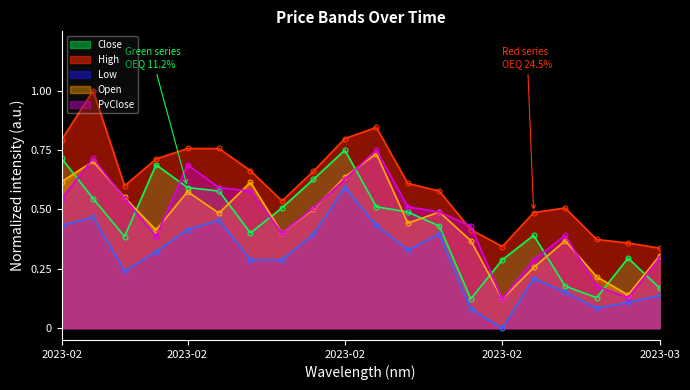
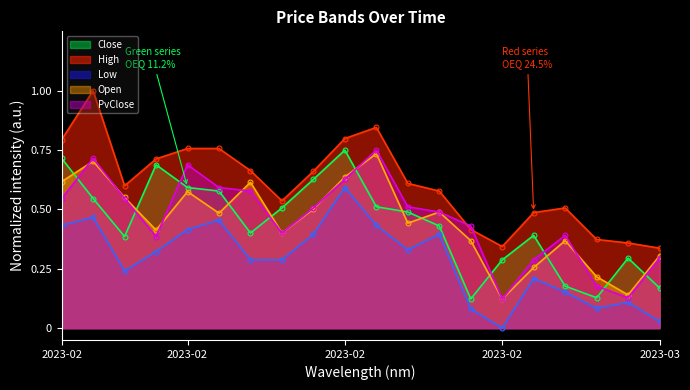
Low, 2023-03: 0.14 -> 0.03
